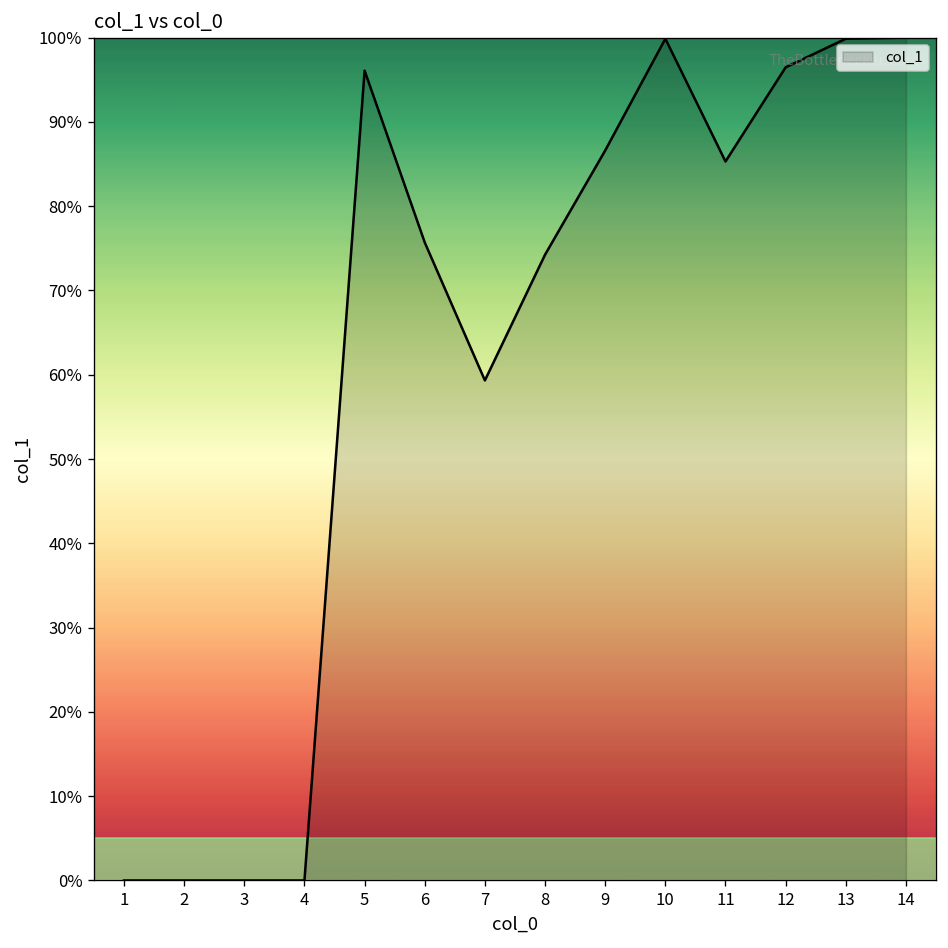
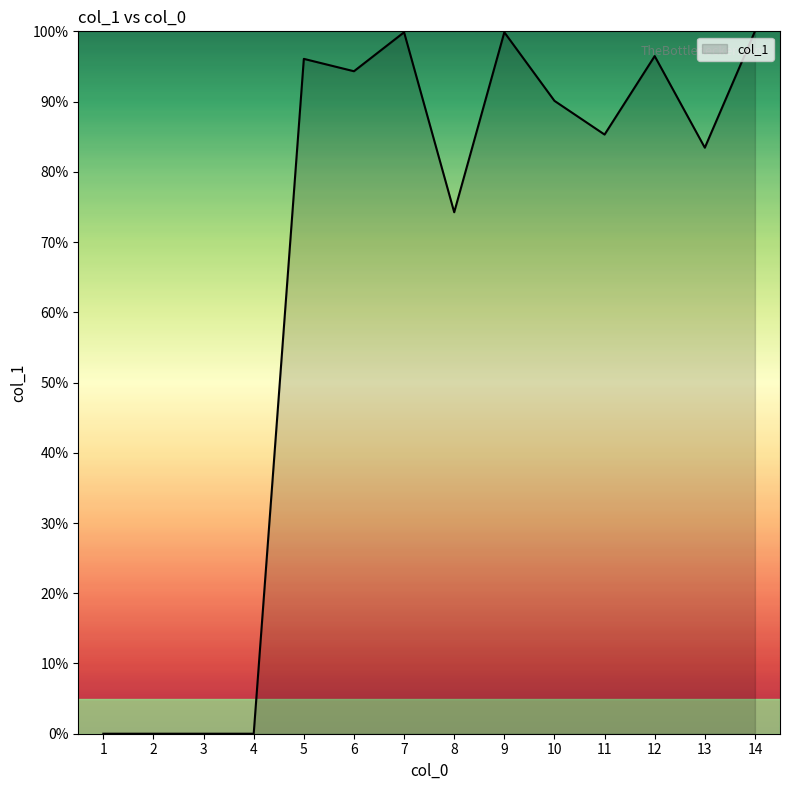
6: 76% -> 94%
7: 59% -> 100%
9: 87% -> 100%
10: 100% -> 90%
13: 100% -> 83%
